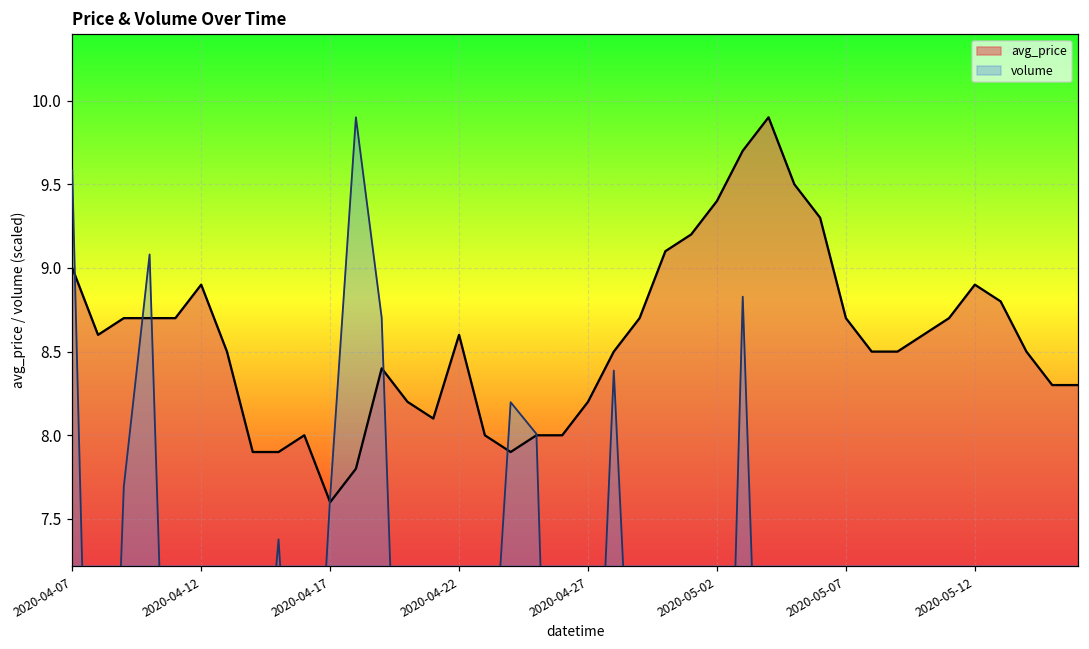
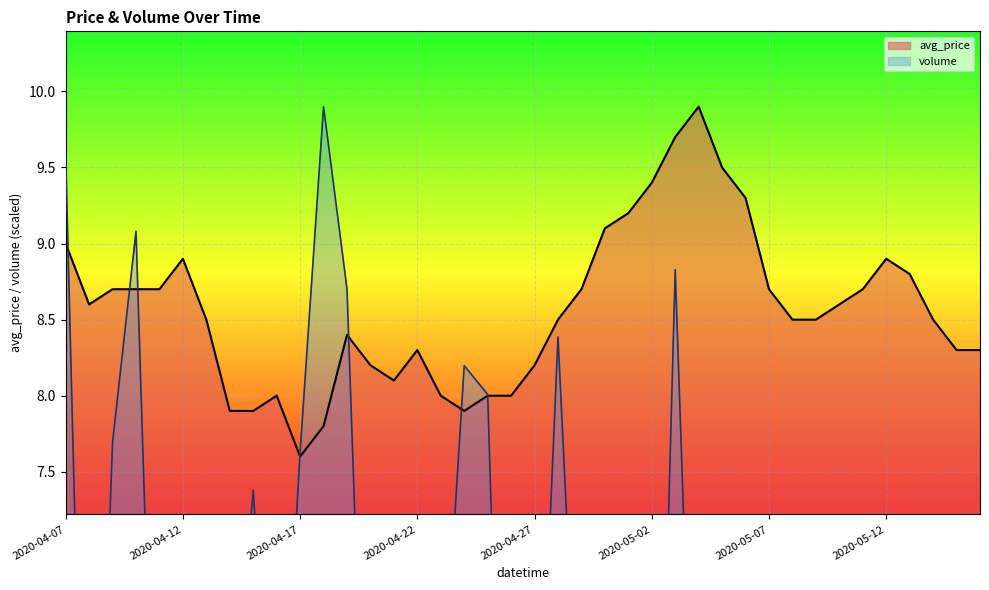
avg_price, 2020-04-22: 8.6 -> 8.3
